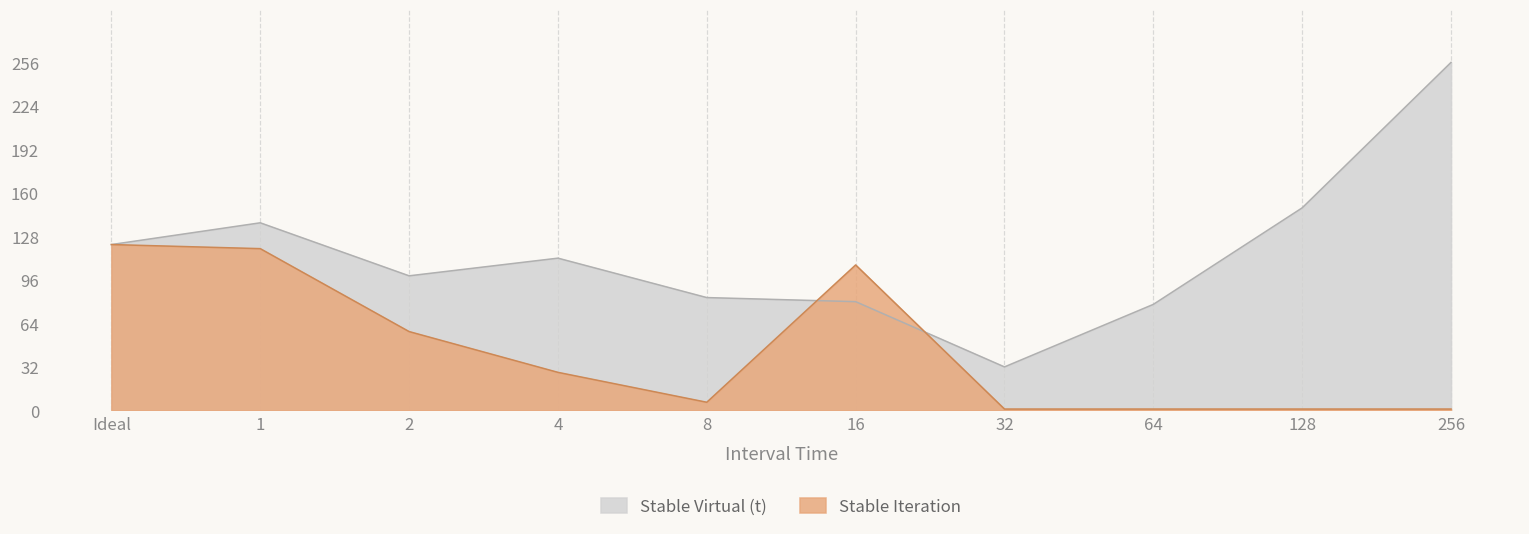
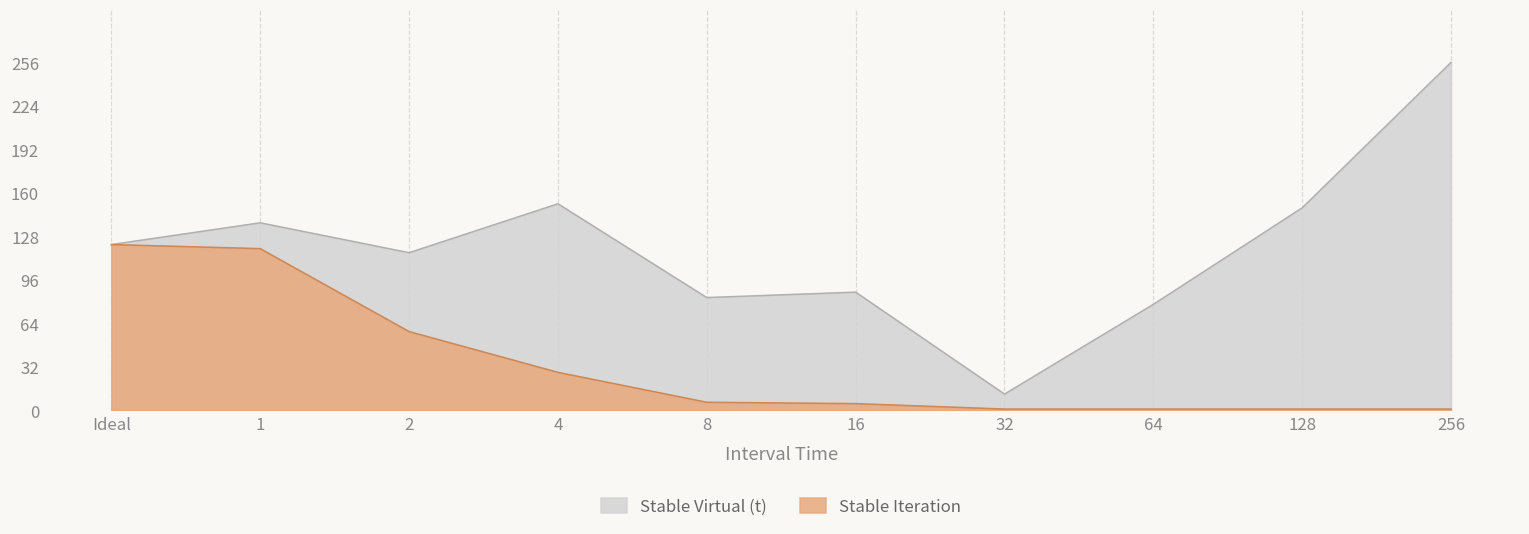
Stable Virtual (t), 2: 99 -> 116
Stable Virtual (t), 4: 112 -> 152
Stable Virtual (t), 16: 80 -> 87
Stable Iteration, 16: 107 -> 5
Stable Virtual (t), 32: 32 -> 12
